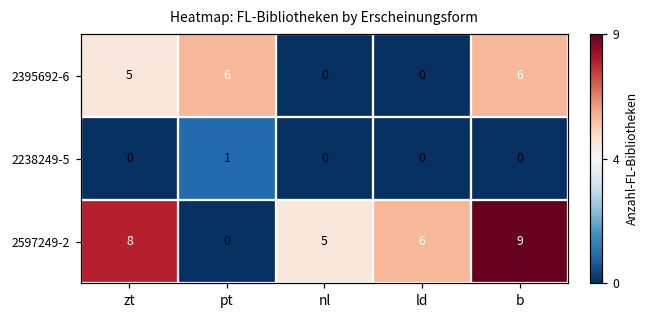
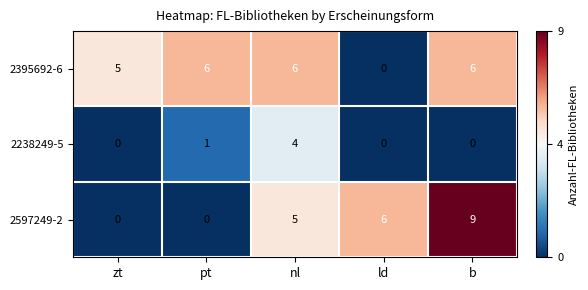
2395692-6, nl: 0 -> 6
2238249-5, nl: 0 -> 4
2597249-2, zt: 8 -> 0
